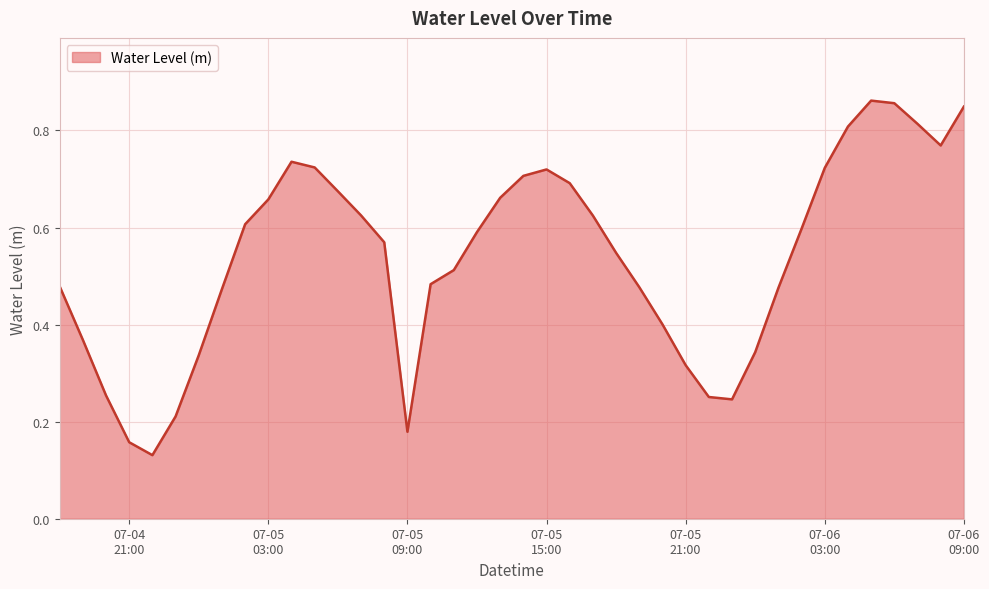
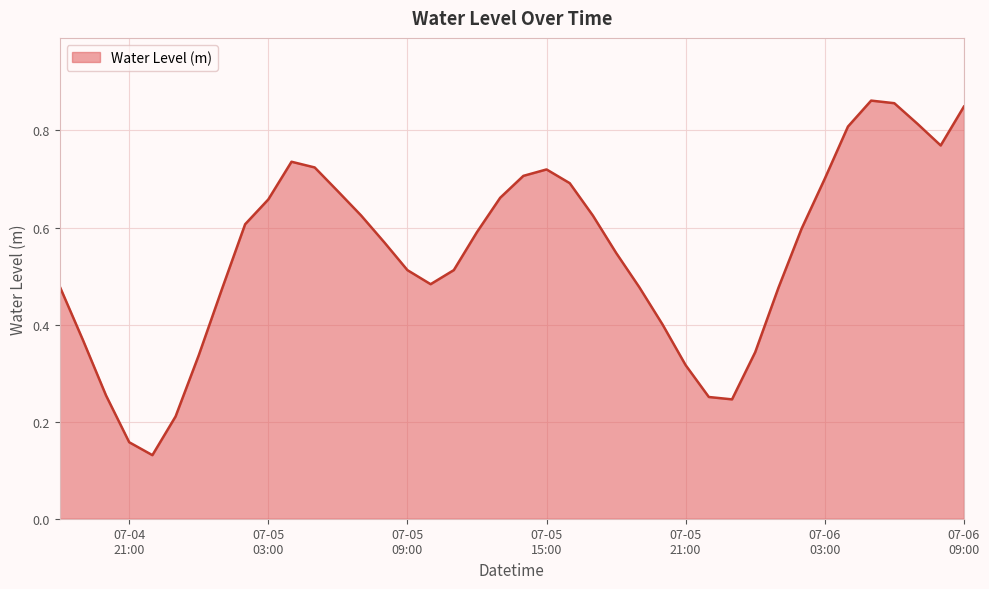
07-05 09:00: 0.18 -> 0.51
07-06 03:00: 0.72 -> 0.70
